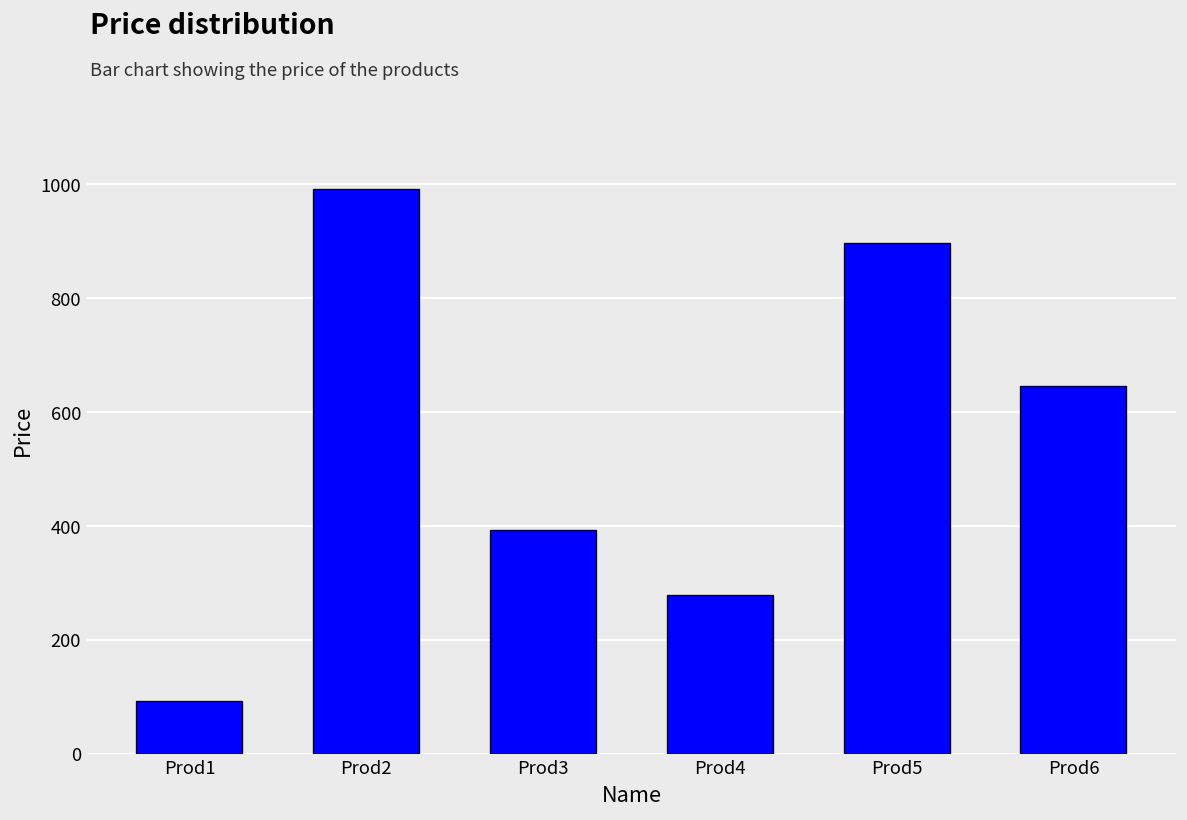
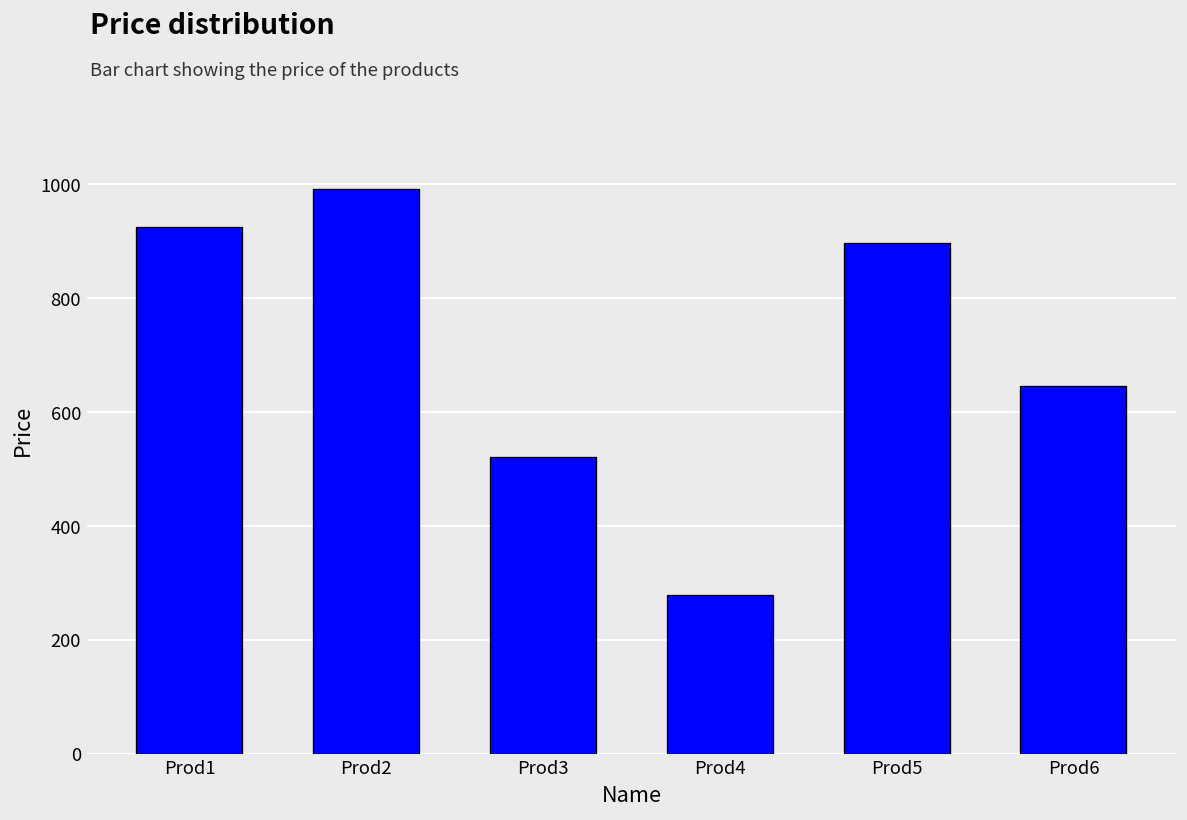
Prod1: 90 -> 930
Prod3: 390 -> 520
